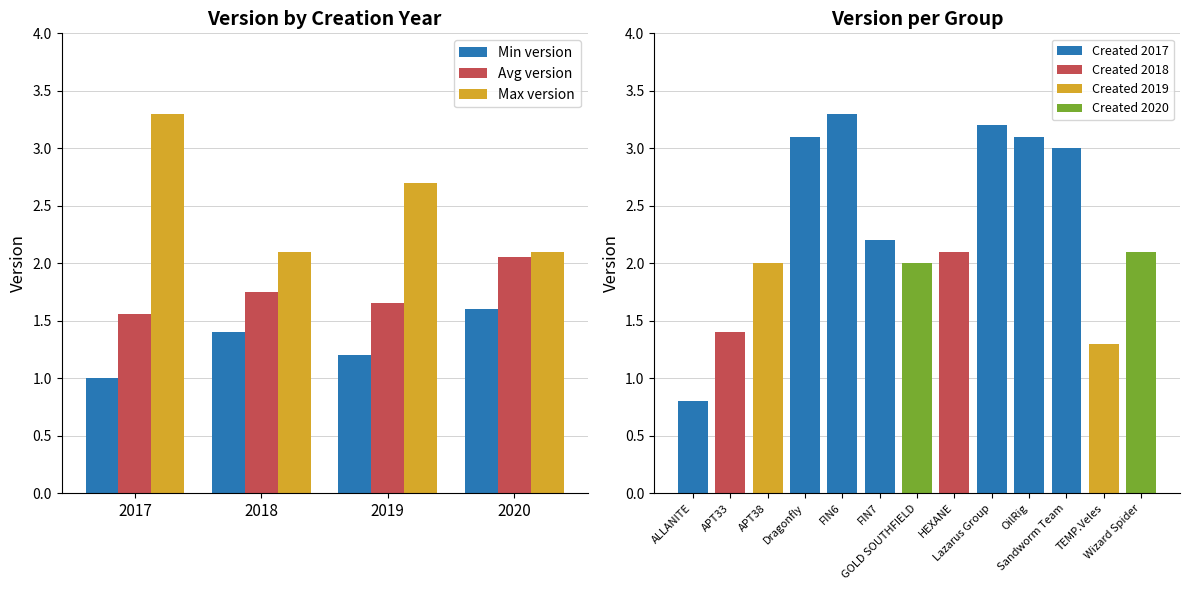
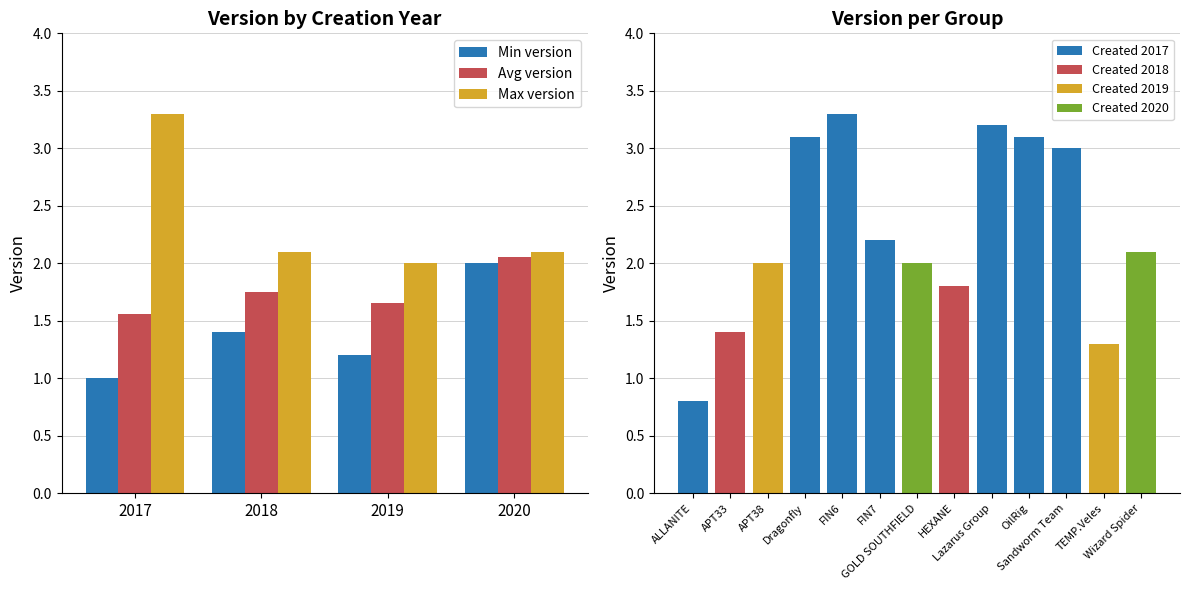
Version by Creation Year, Max version, 2019: 2.7 -> 2.0
Version by Creation Year, Min version, 2020: 1.6 -> 2.0
Version per Group, HEXANE: 2.1 -> 1.8
